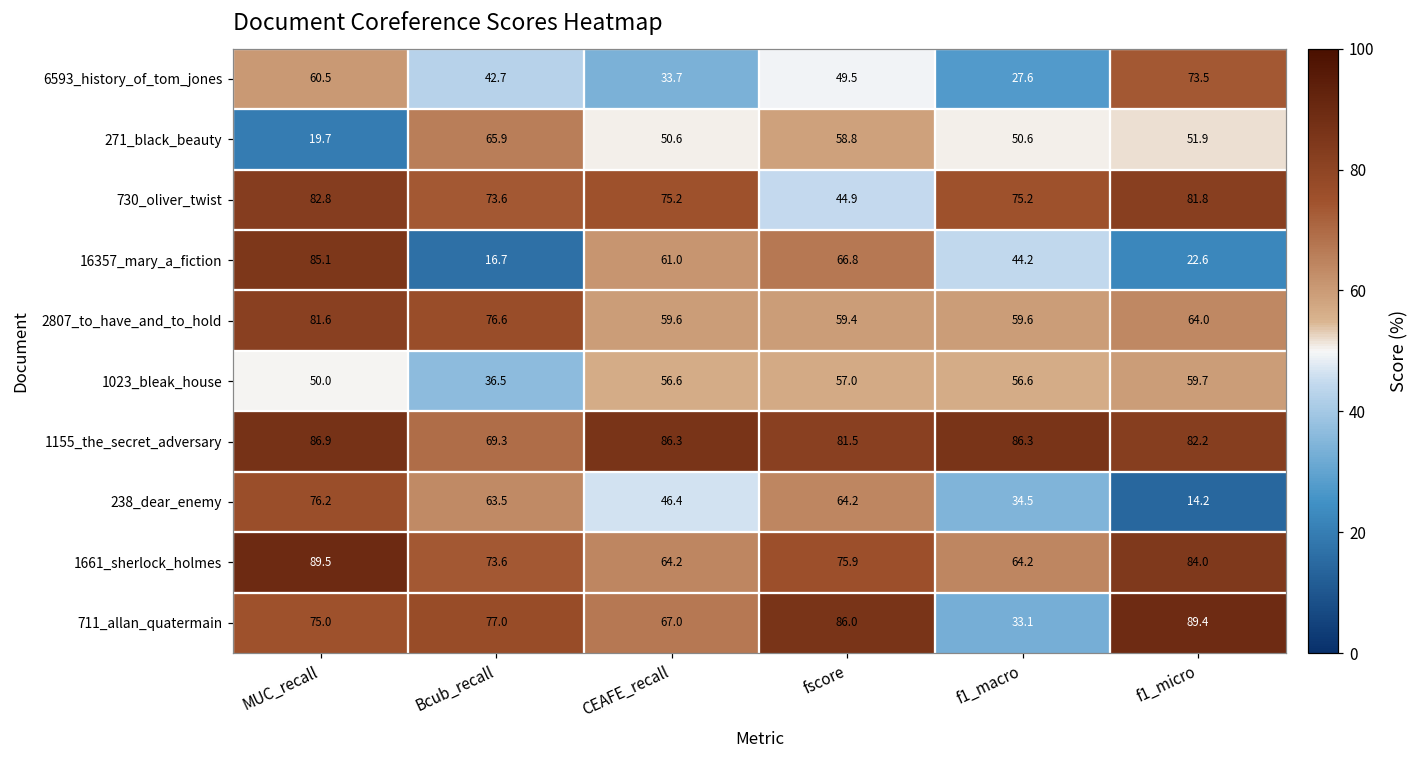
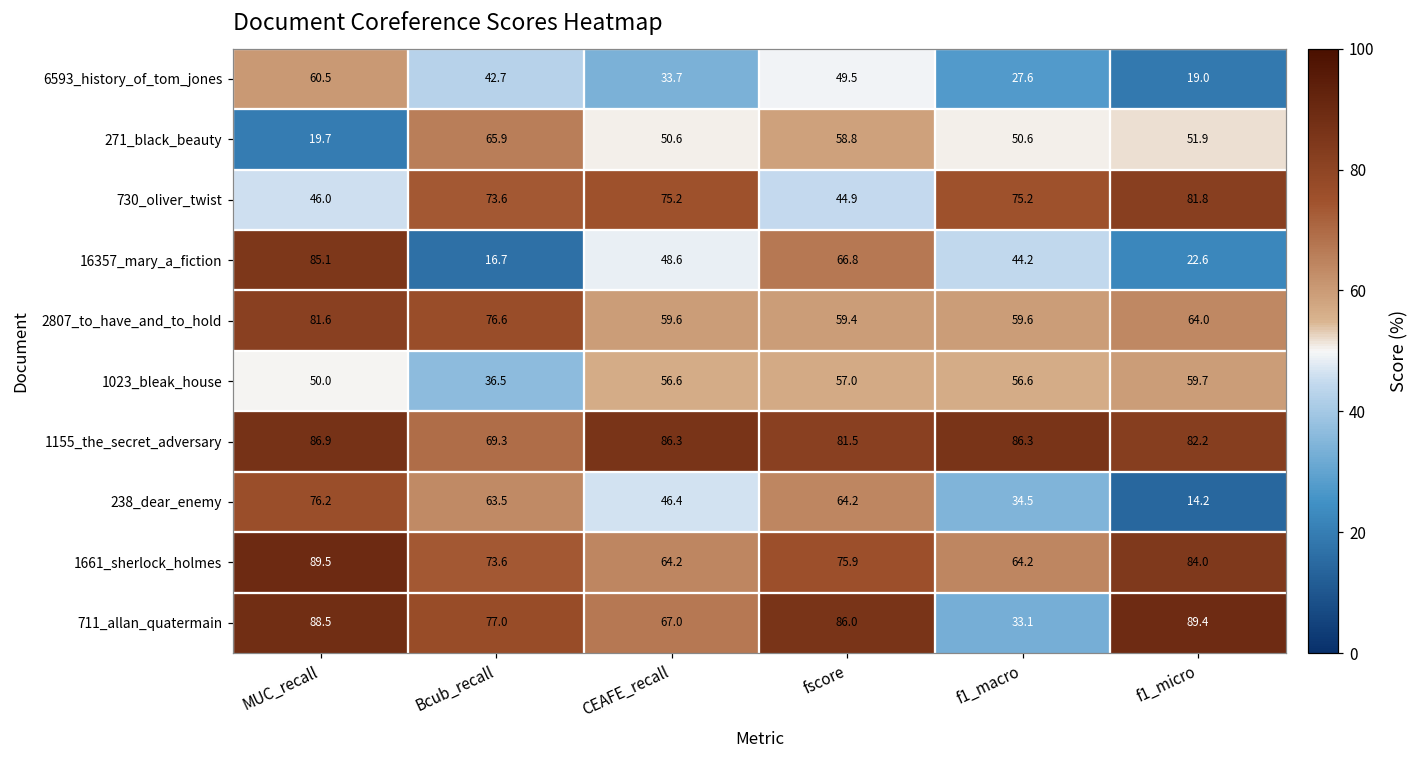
6593_history_of_tom_jones, f1_micro: 73.5 -> 19.0
730_oliver_twist, MUC_recall: 82.8 -> 46.0
16357_mary_a_fiction, CEAFE_recall: 61.0 -> 48.6
711_allan_quatermain, MUC_recall: 75.0 -> 88.5
